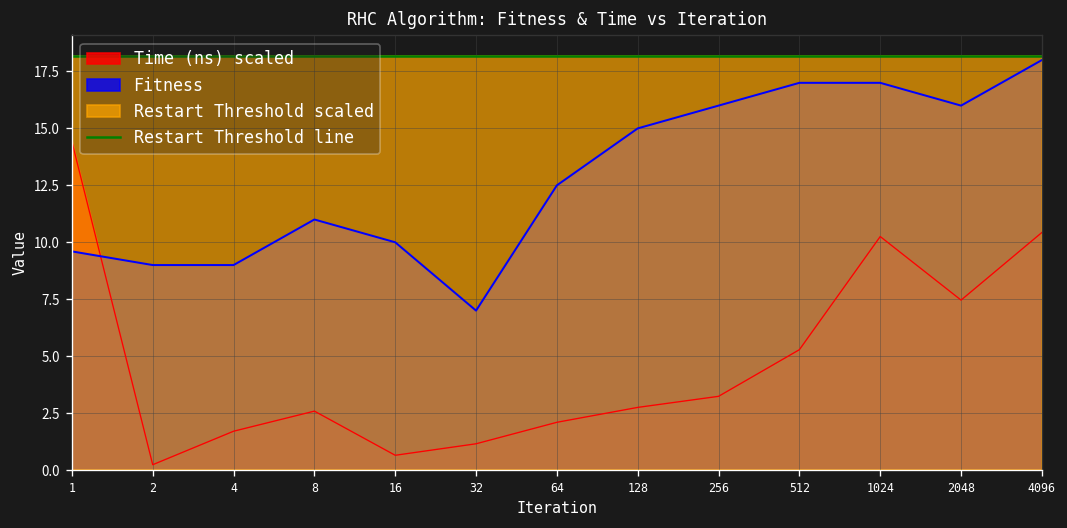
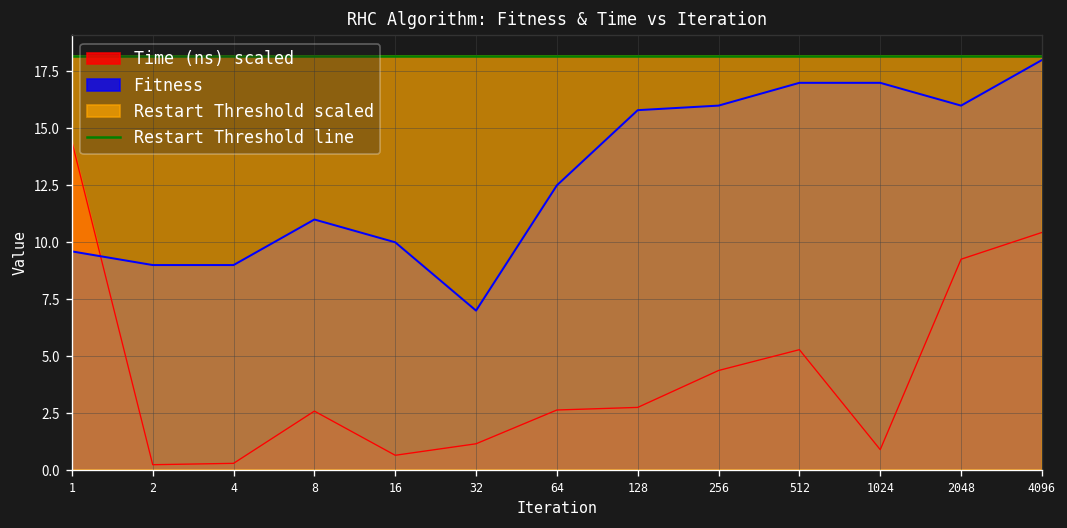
Time (ns) scaled, 4: 1.7 -> 0.3
Time (ns) scaled, 64: 2.1 -> 2.6
Fitness, 128: 15.0 -> 15.8
Time (ns) scaled, 256: 3.2 -> 4.4
Time (ns) scaled, 1024: 10.3 -> 0.9
Time (ns) scaled, 2048: 7.5 -> 9.3
